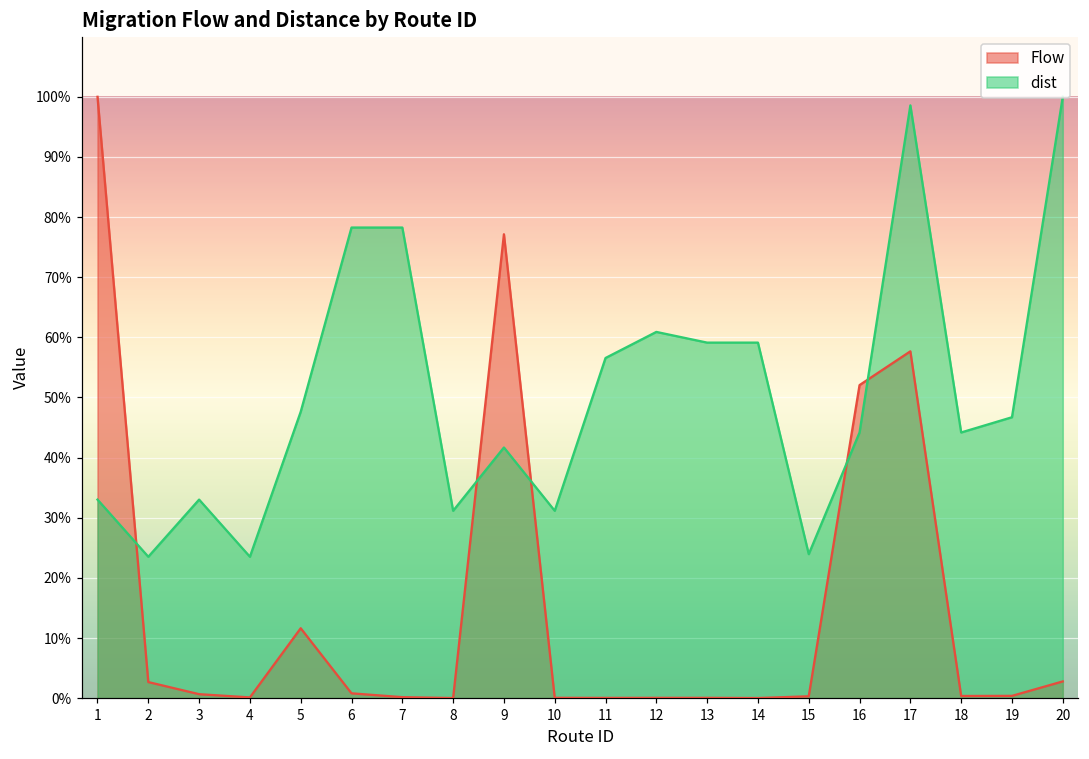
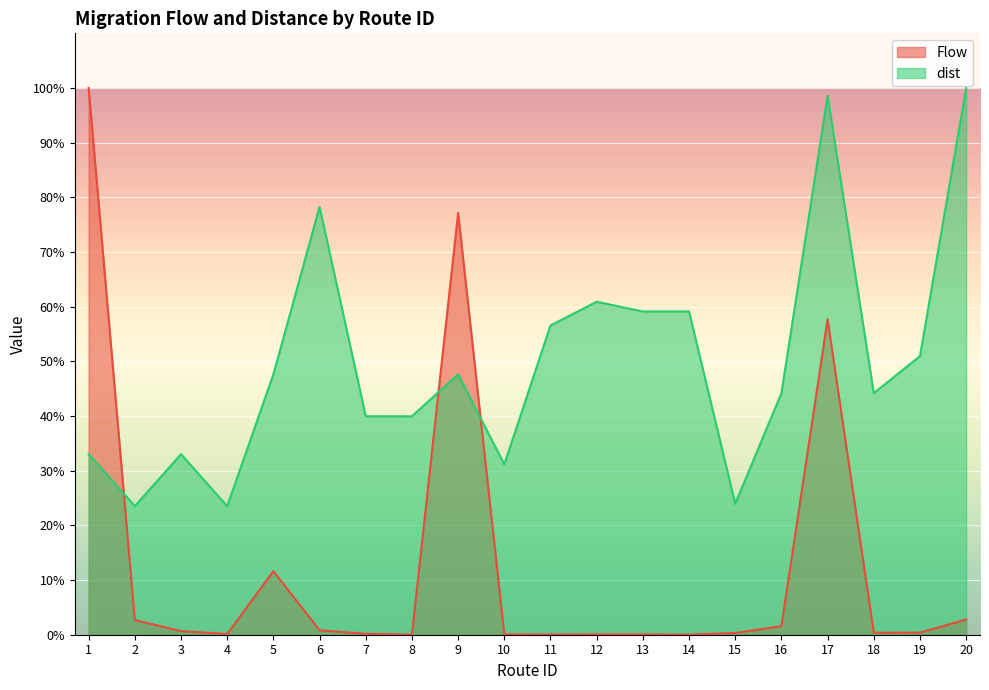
dist, 7: 78% -> 40%
dist, 8: 31% -> 40%
dist, 9: 42% -> 48%
Flow, 16: 52% -> 2%
dist, 19: 47% -> 51%
